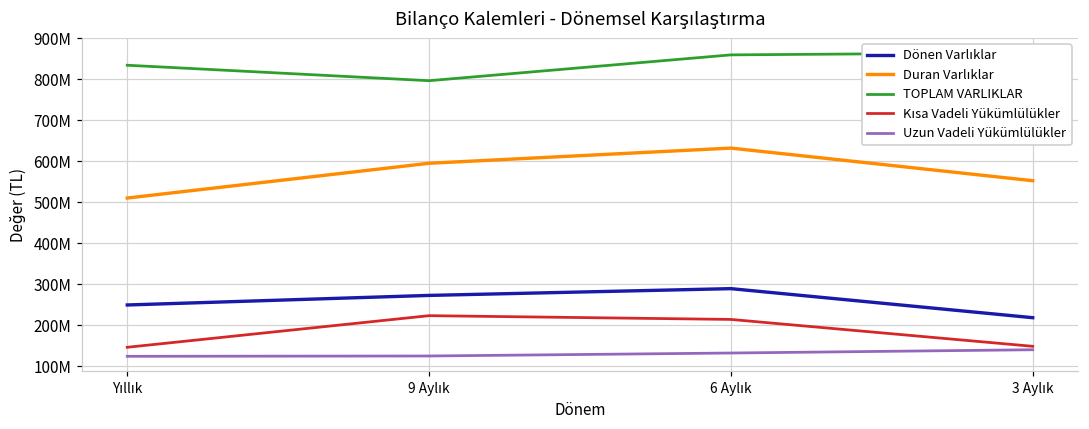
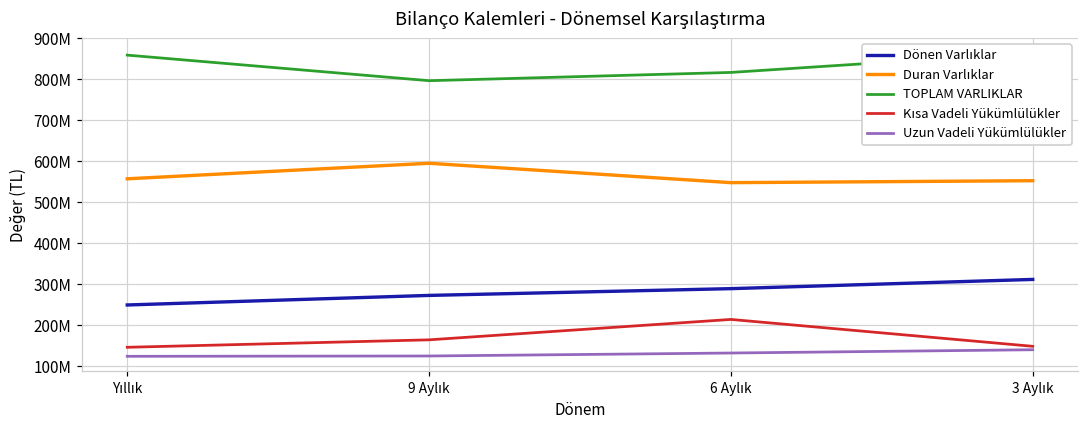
Duran Varlıklar, Yıllık: 510000000 -> 560000000
TOPLAM VARLIKLAR, Yıllık: 830000000 -> 860000000
Kısa Vadeli Yükümlülükler, 9 Aylık: 220000000 -> 160000000
Duran Varlıklar, 6 Aylık: 630000000 -> 550000000
TOPLAM VARLIKLAR, 6 Aylık: 860000000 -> 820000000
Dönen Varlıklar, 3 Aylık: 220000000 -> 310000000
